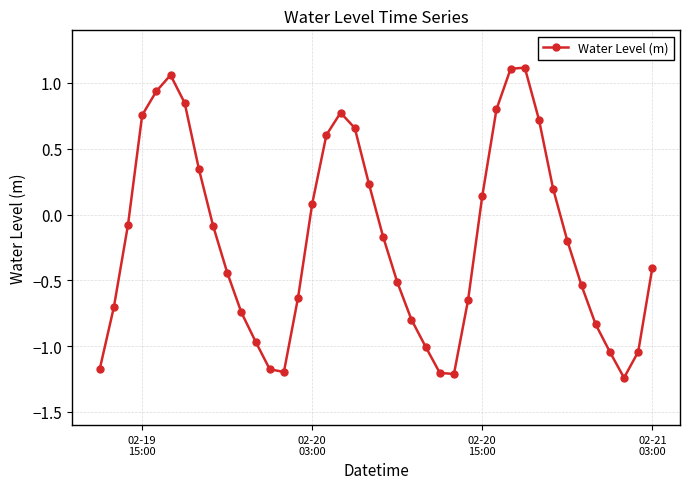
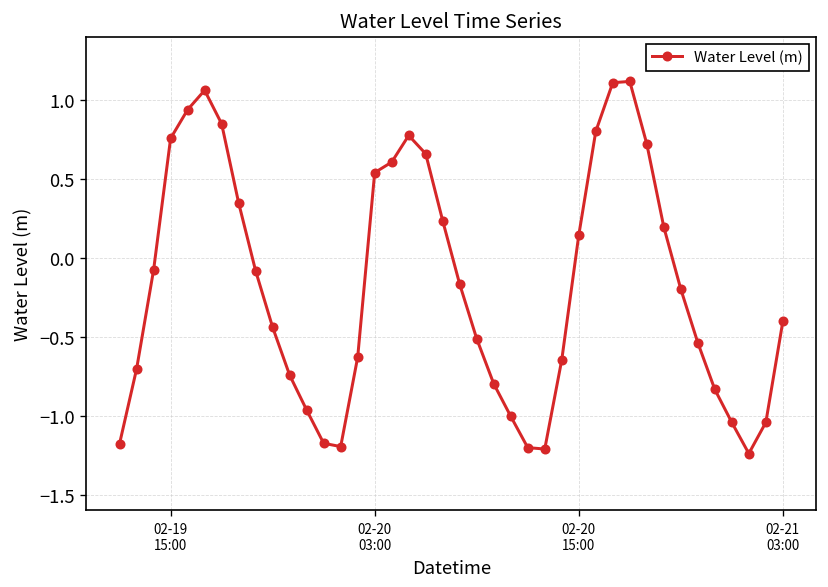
02-20 03:00: 0.08 -> 0.54
